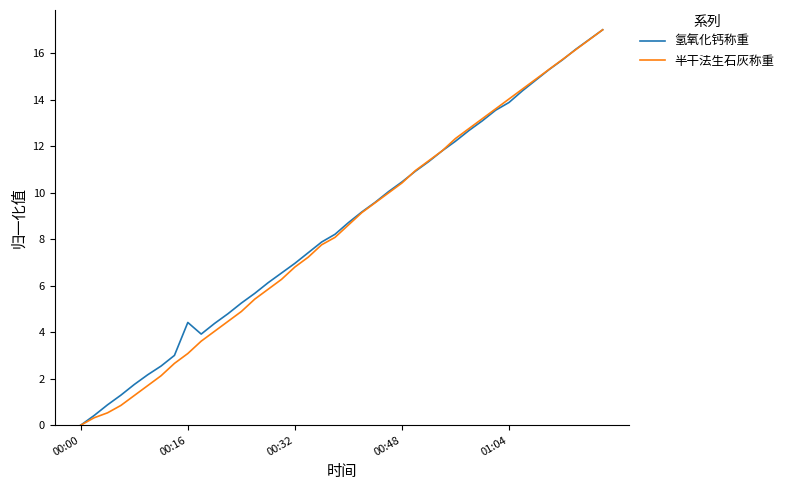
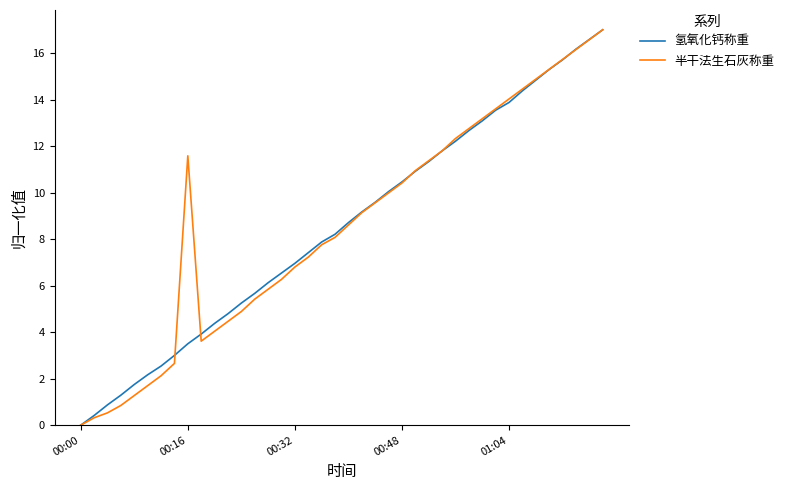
氢氧化钙称重, 00:16: 4.4 -> 3.5
半干法生石灰称重, 00:16: 3.1 -> 11.6
